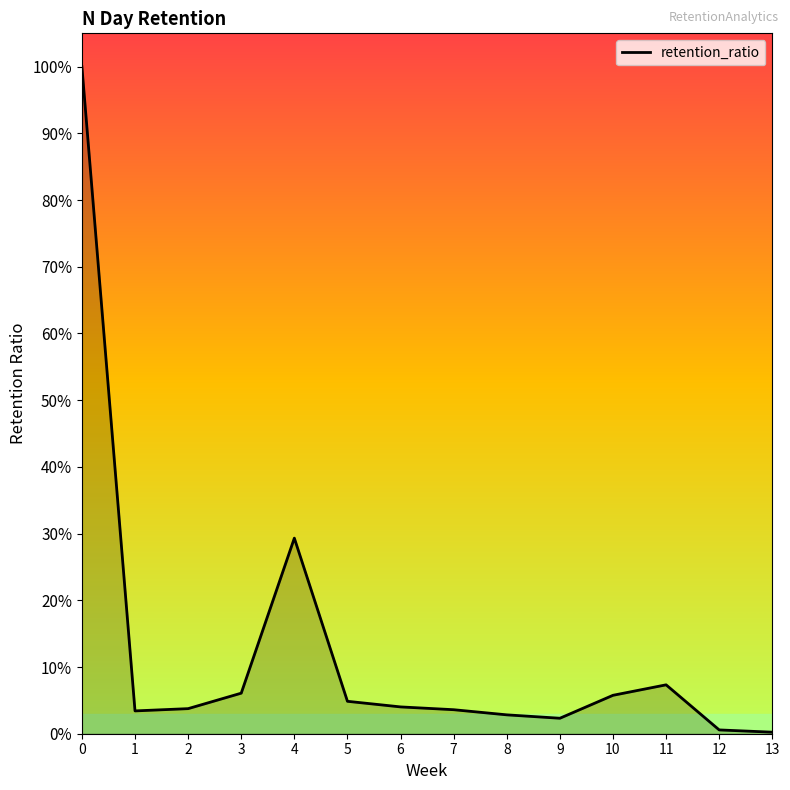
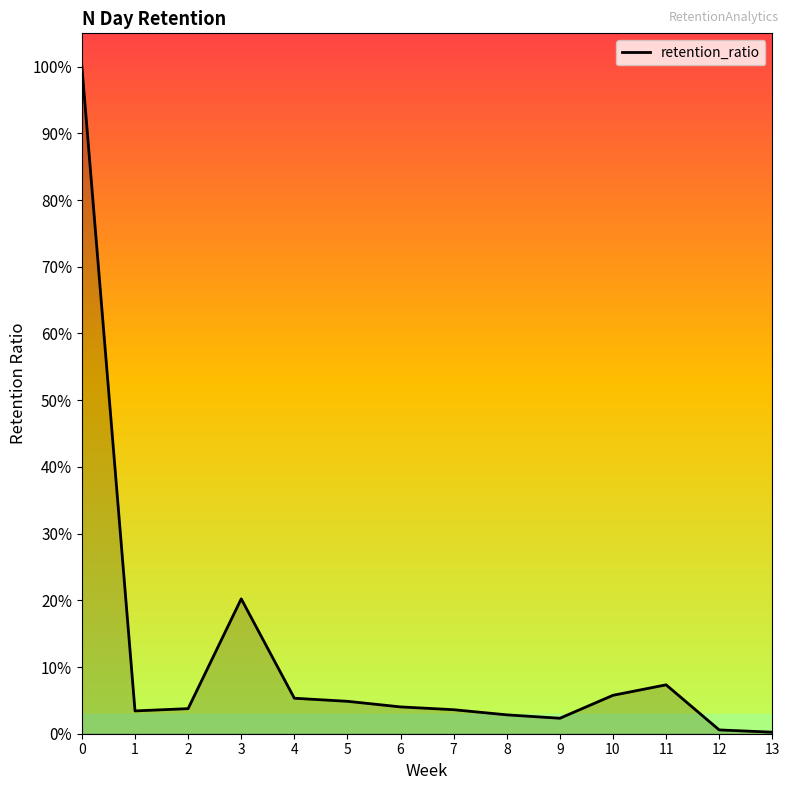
3: 6% -> 20%
4: 29% -> 5%
